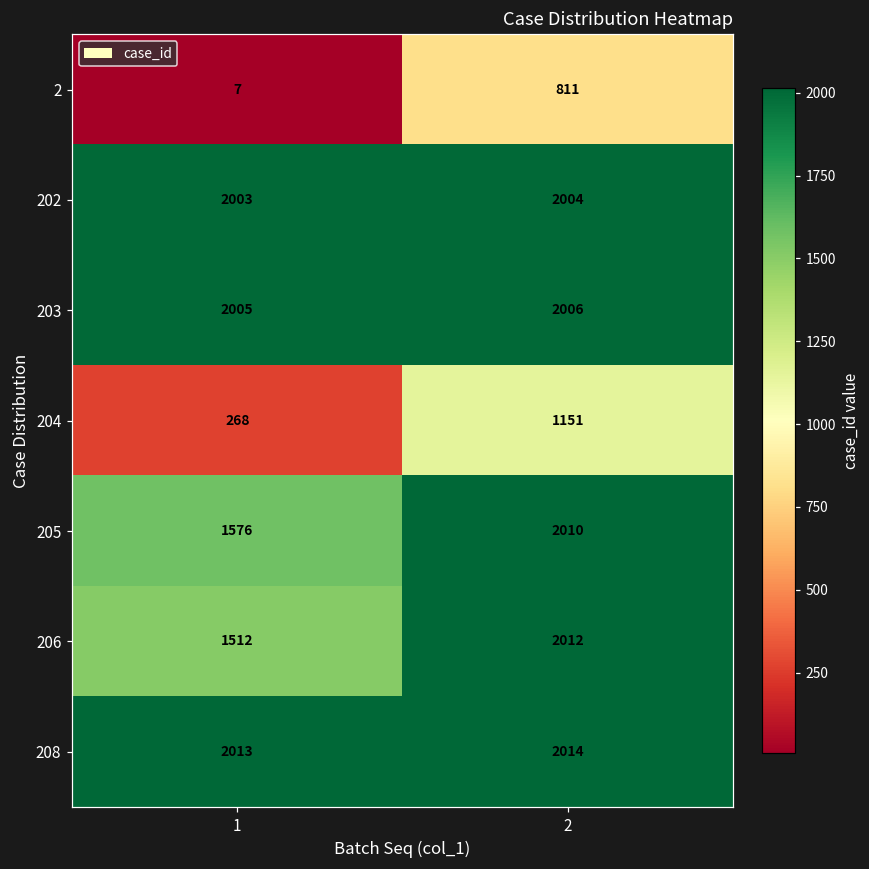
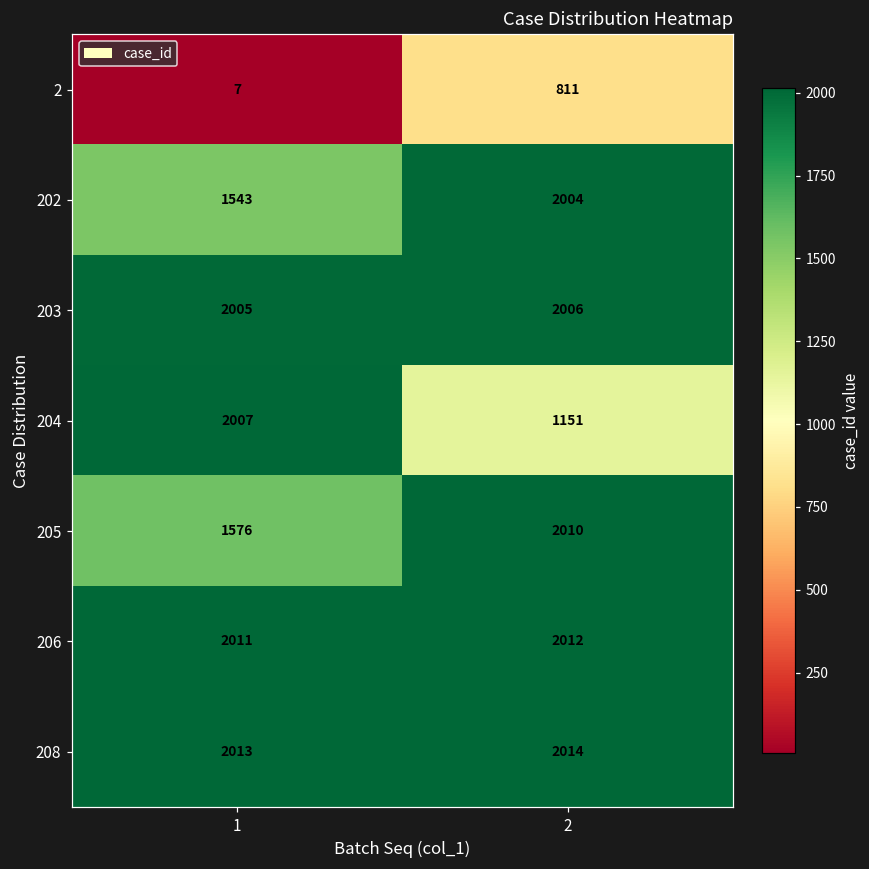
202, 1: 2003 -> 1543
204, 1: 268 -> 2007
206, 1: 1512 -> 2011
